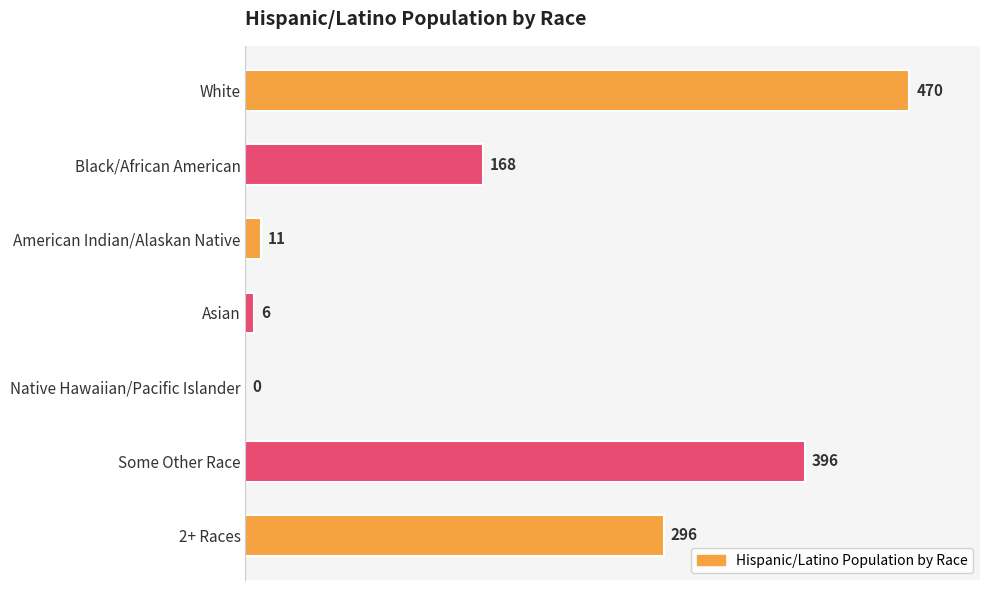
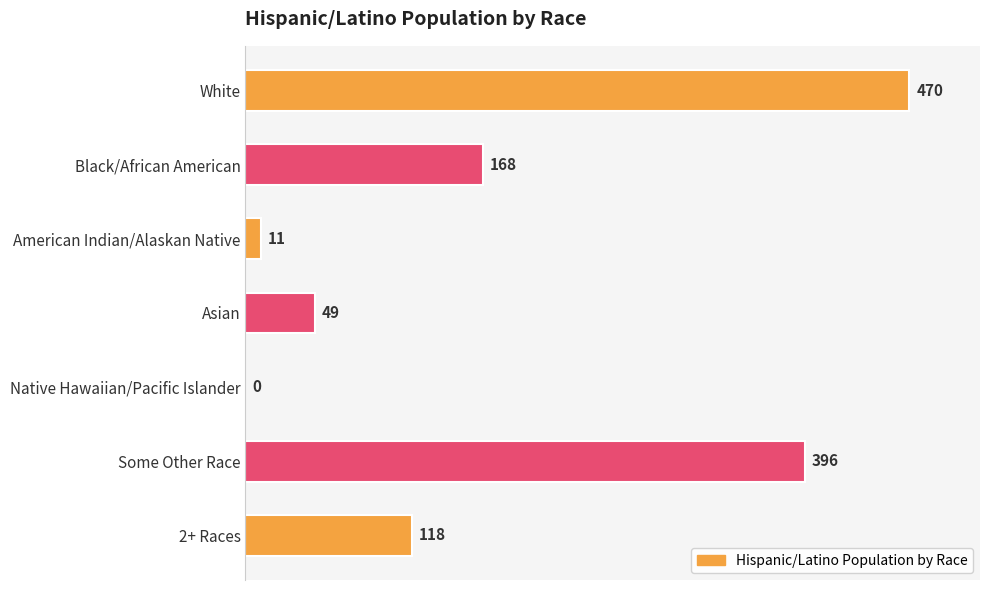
Asian: 6 -> 49
2+ Races: 296 -> 118
